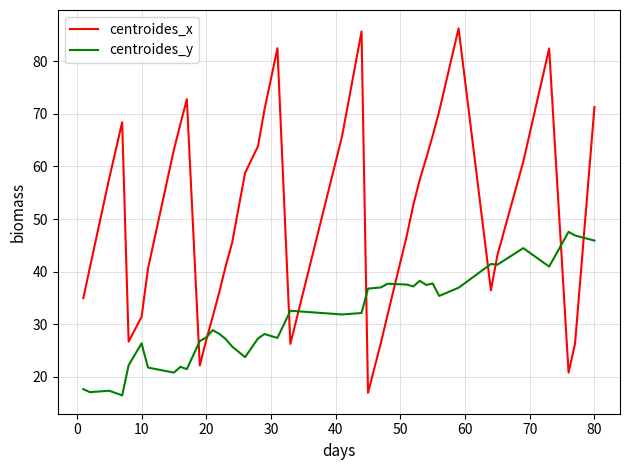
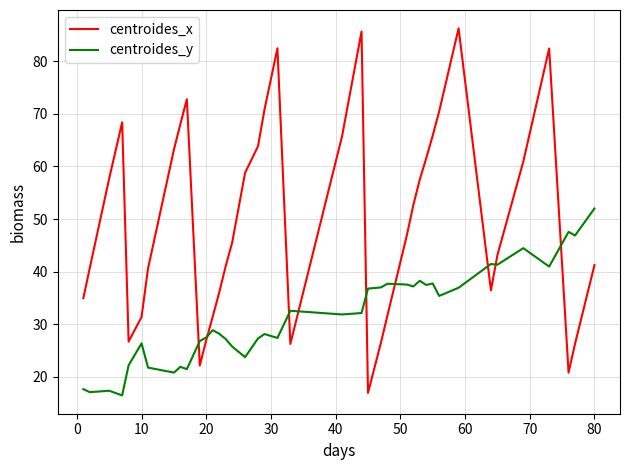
centroides_x, 80: 71 -> 41
centroides_y, 80: 46 -> 52
